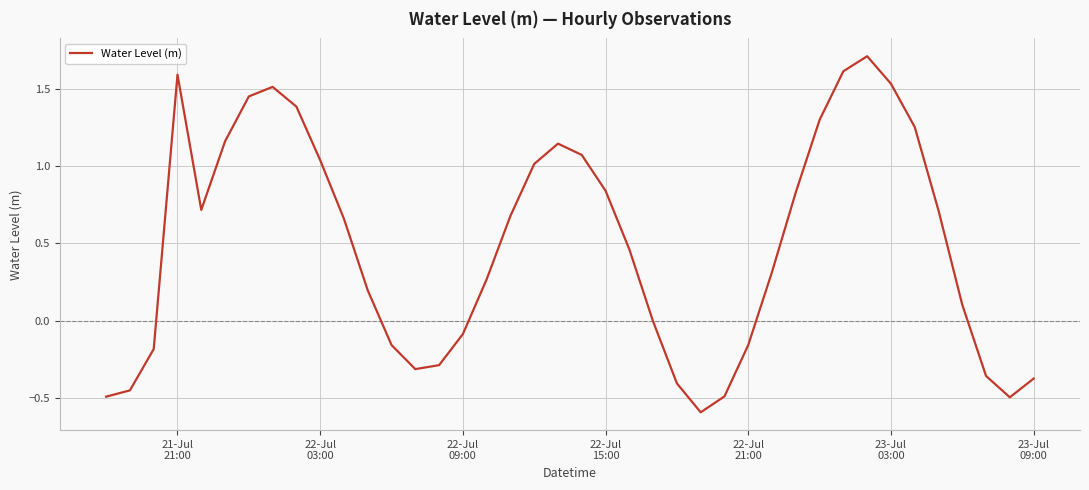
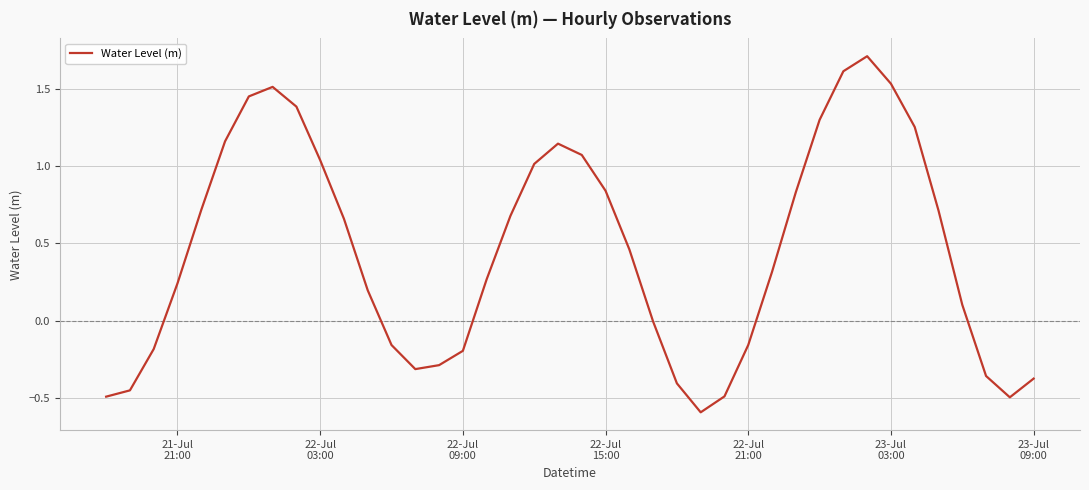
21-Jul 21:00: 1.59 -> 0.24
22-Jul 09:00: -0.09 -> -0.19
